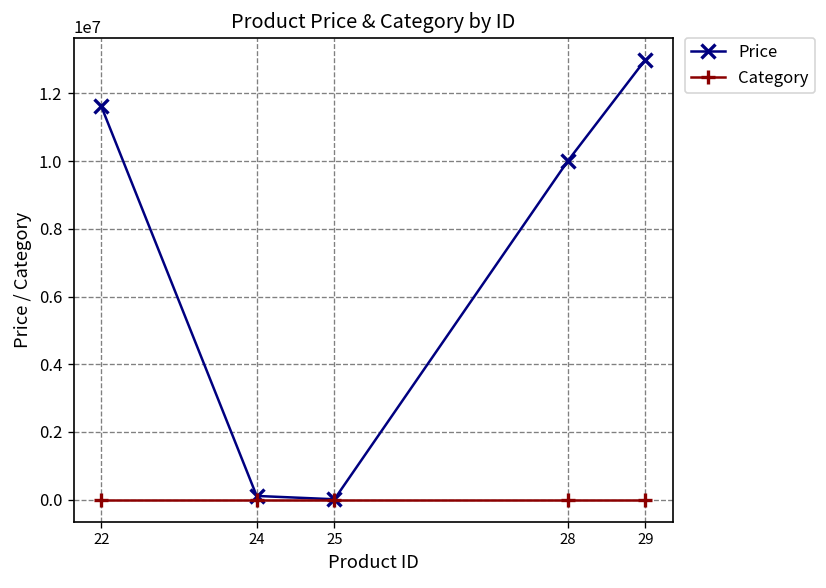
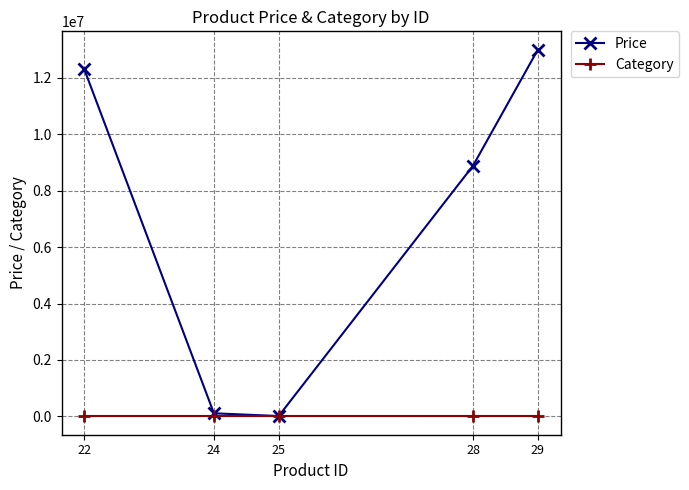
Price, 22: 11600000 -> 12300000
Price, 28: 10000000 -> 8900000
